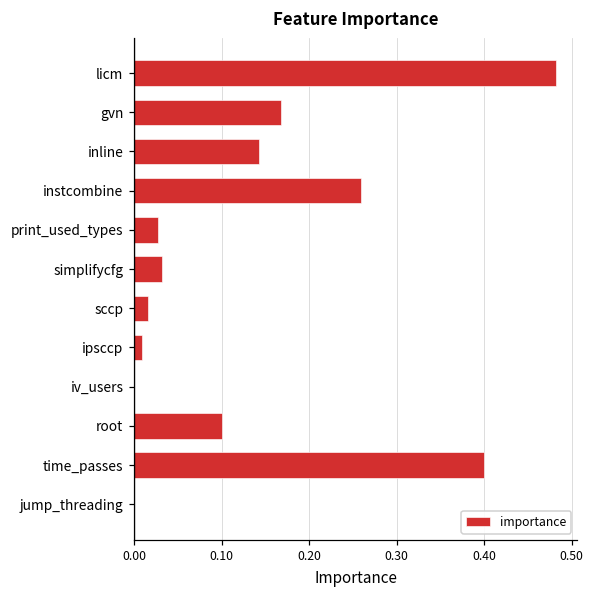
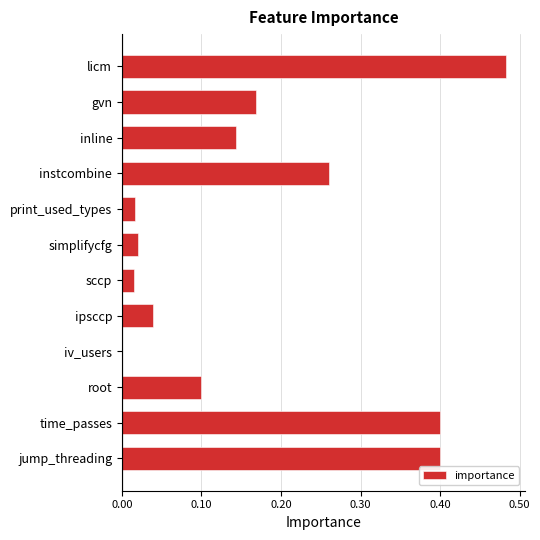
print_used_types: 0.03 -> 0.02
simplifycfg: 0.03 -> 0.02
ipsccp: 0.01 -> 0.04
jump_threading: 0.0 -> 0.4
